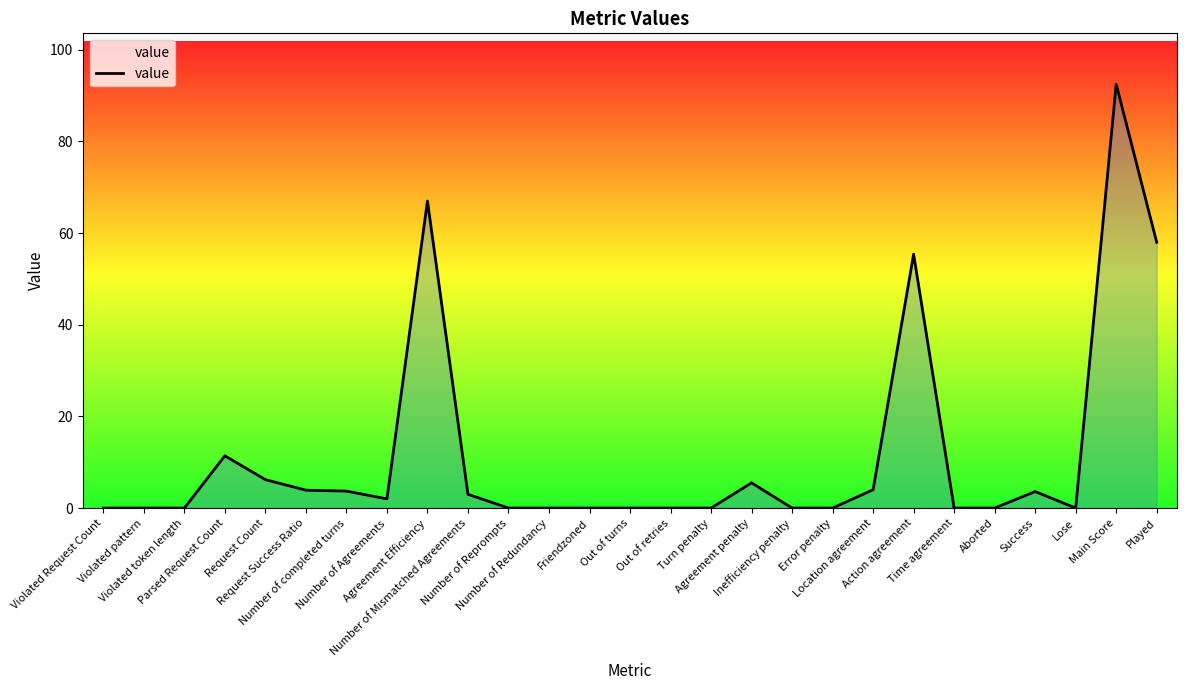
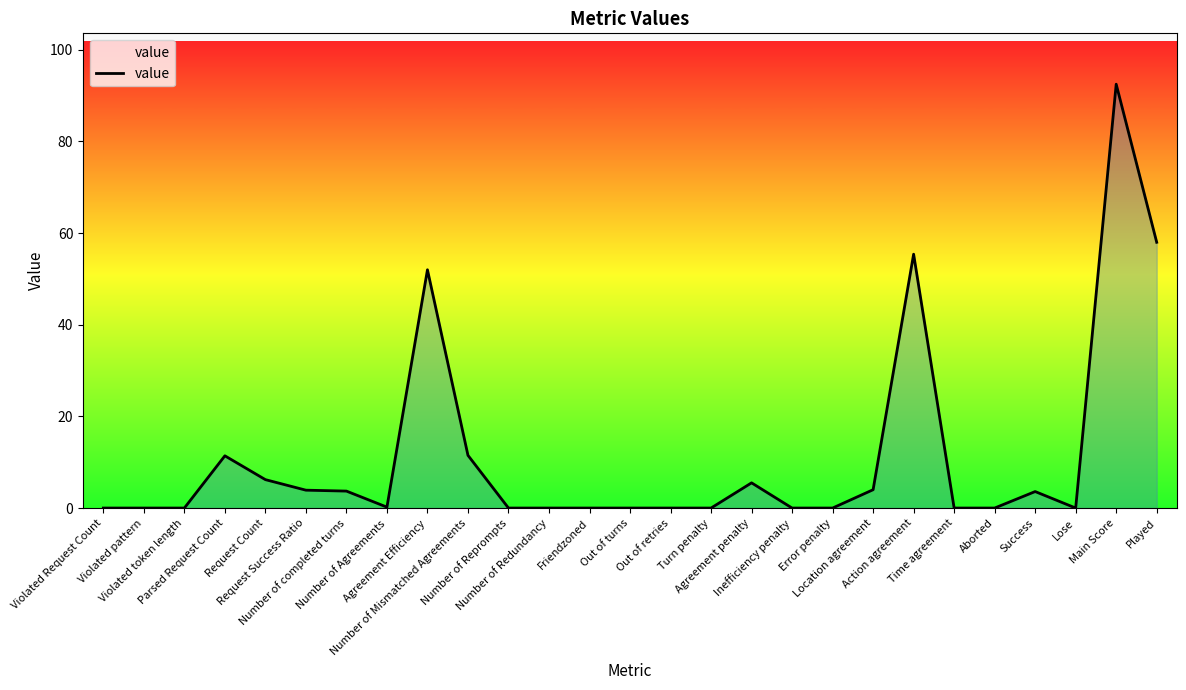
Number of Agreements: 2 -> 0
Agreement Efficiency: 67 -> 52
Number of Mismatched Agreements: 3 -> 12
